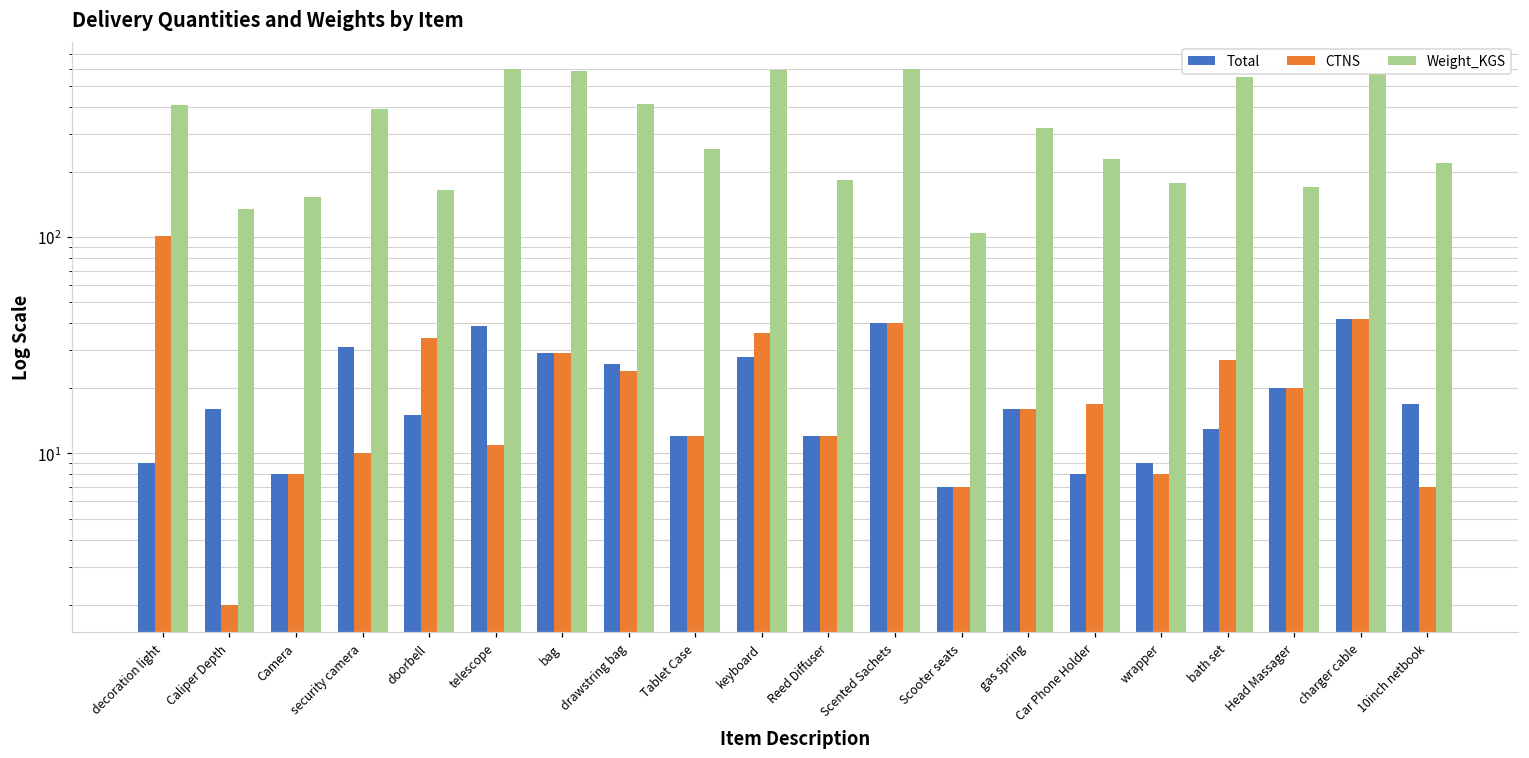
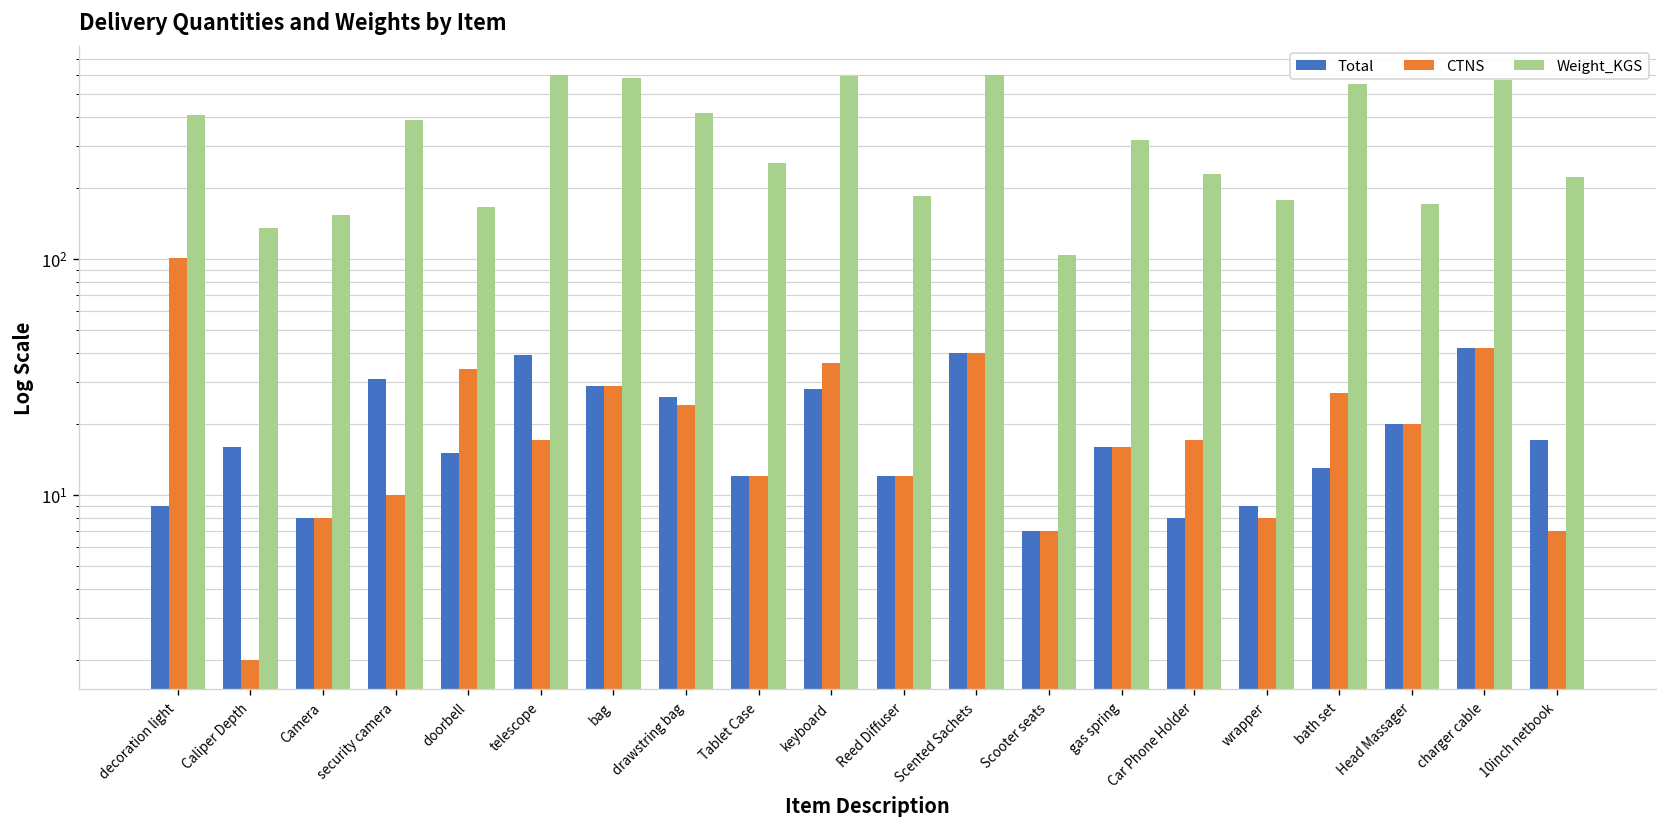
CTNS, telescope: 11 -> 17
